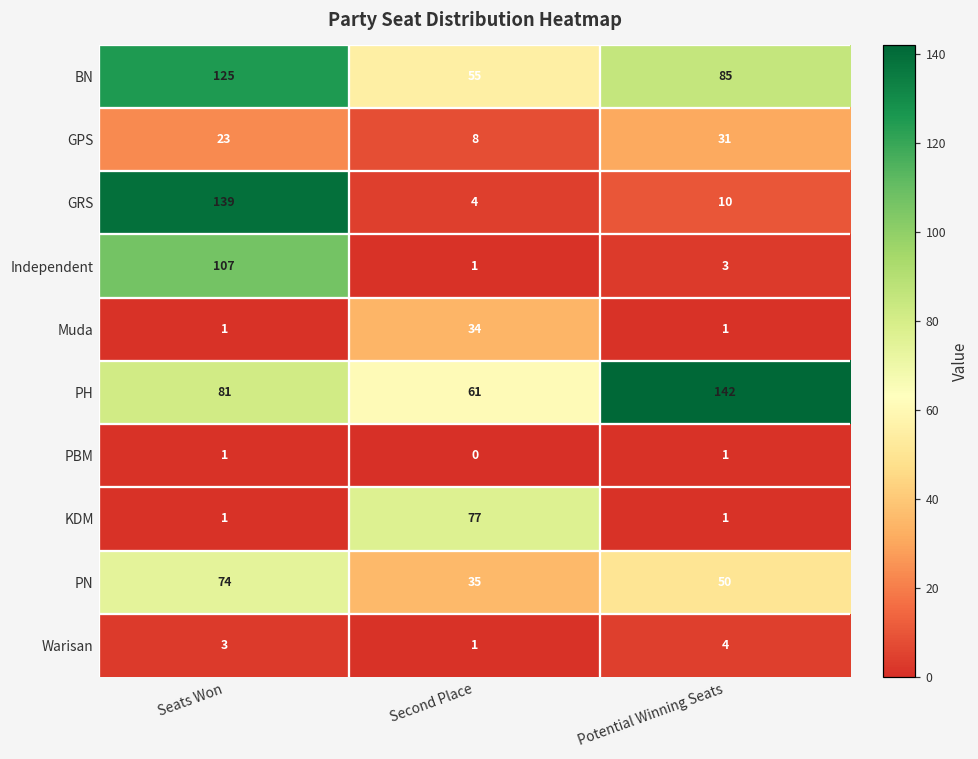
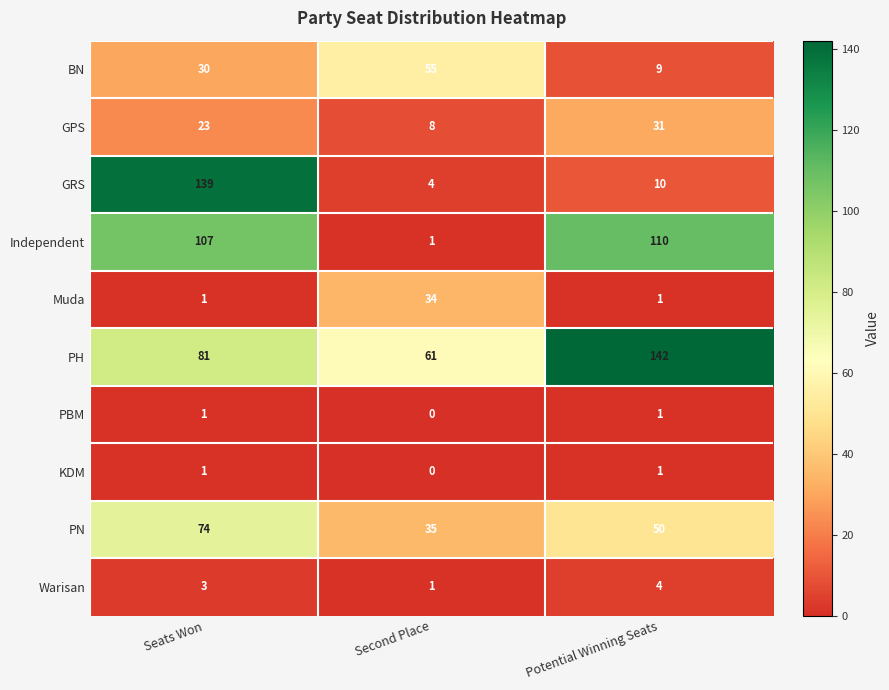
BN, Seats Won: 125 -> 30
BN, Potential Winning Seats: 85 -> 9
Independent, Potential Winning Seats: 3 -> 110
KDM, Second Place: 77 -> 0
